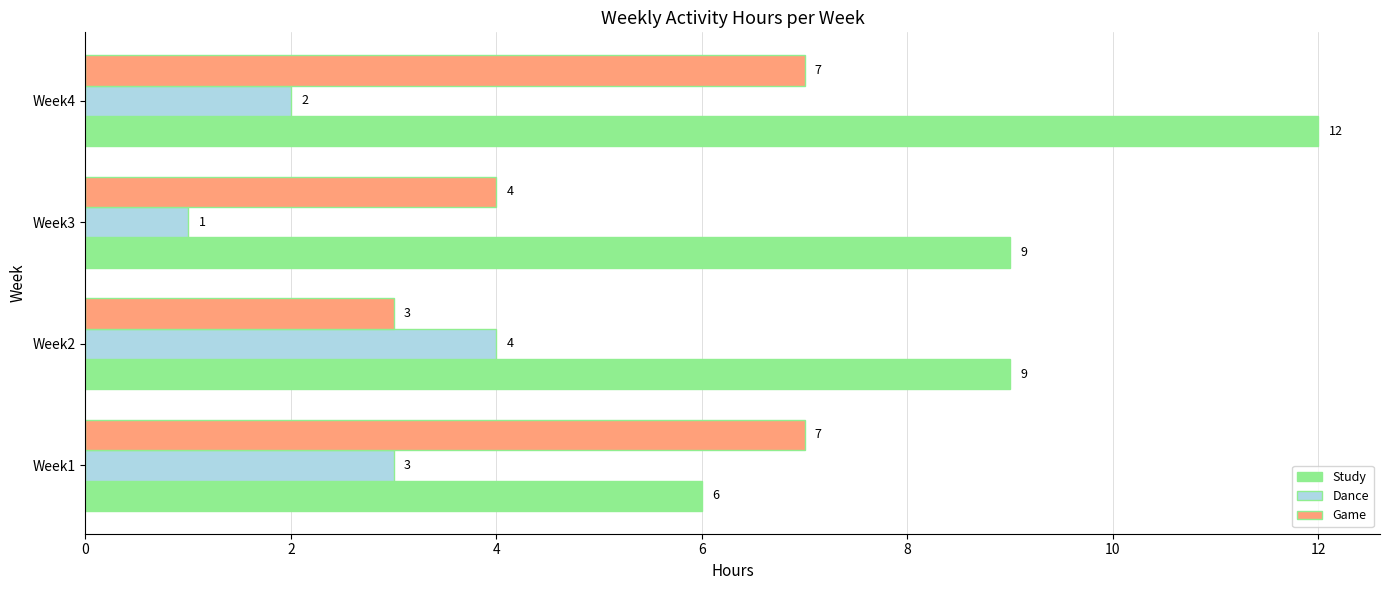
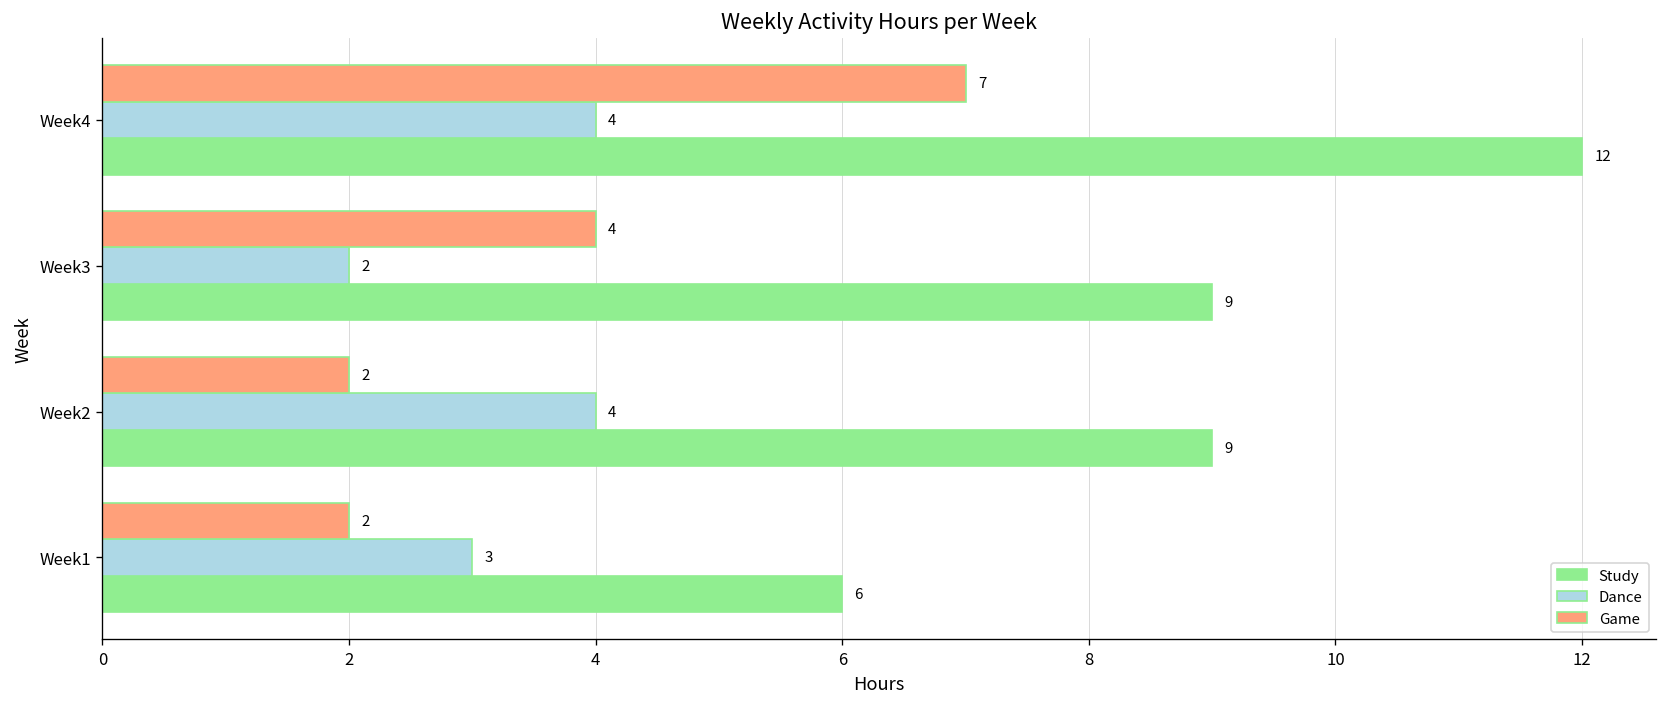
Dance, Week4: 2 -> 4
Dance, Week3: 1 -> 2
Game, Week2: 3 -> 2
Game, Week1: 7 -> 2
